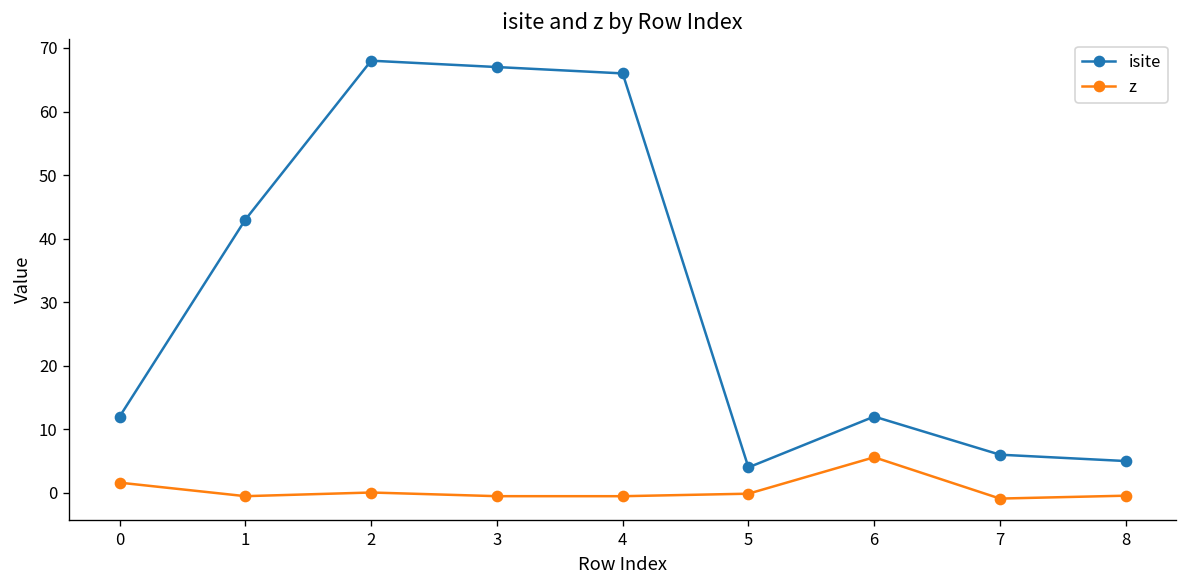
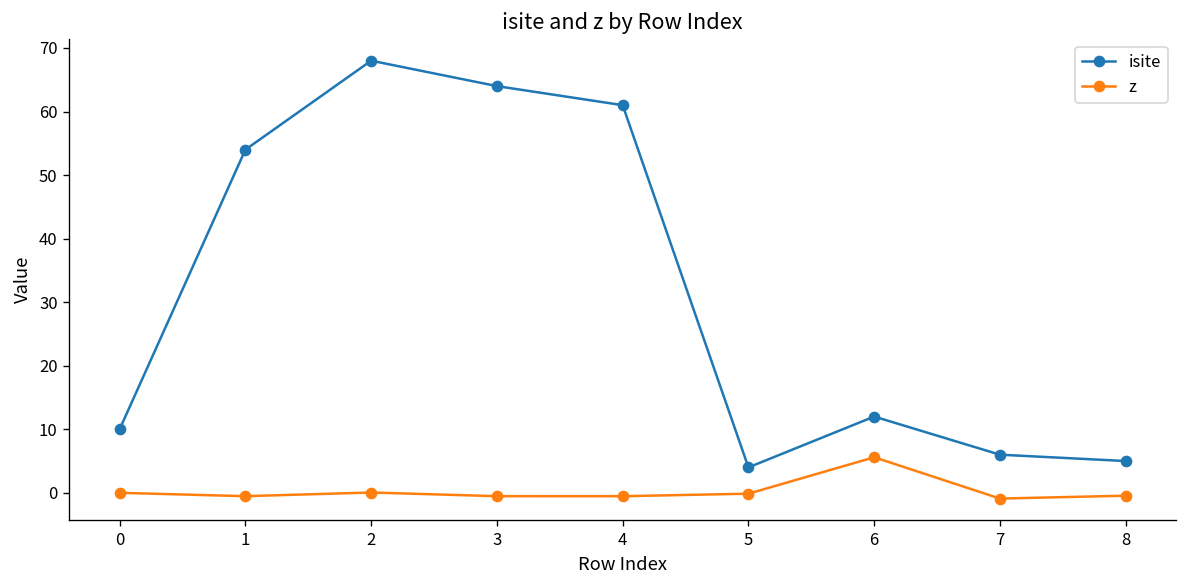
isite, 0: 12 -> 10
z, 0: 2 -> 0
isite, 1: 43 -> 54
isite, 3: 67 -> 64
isite, 4: 66 -> 61
